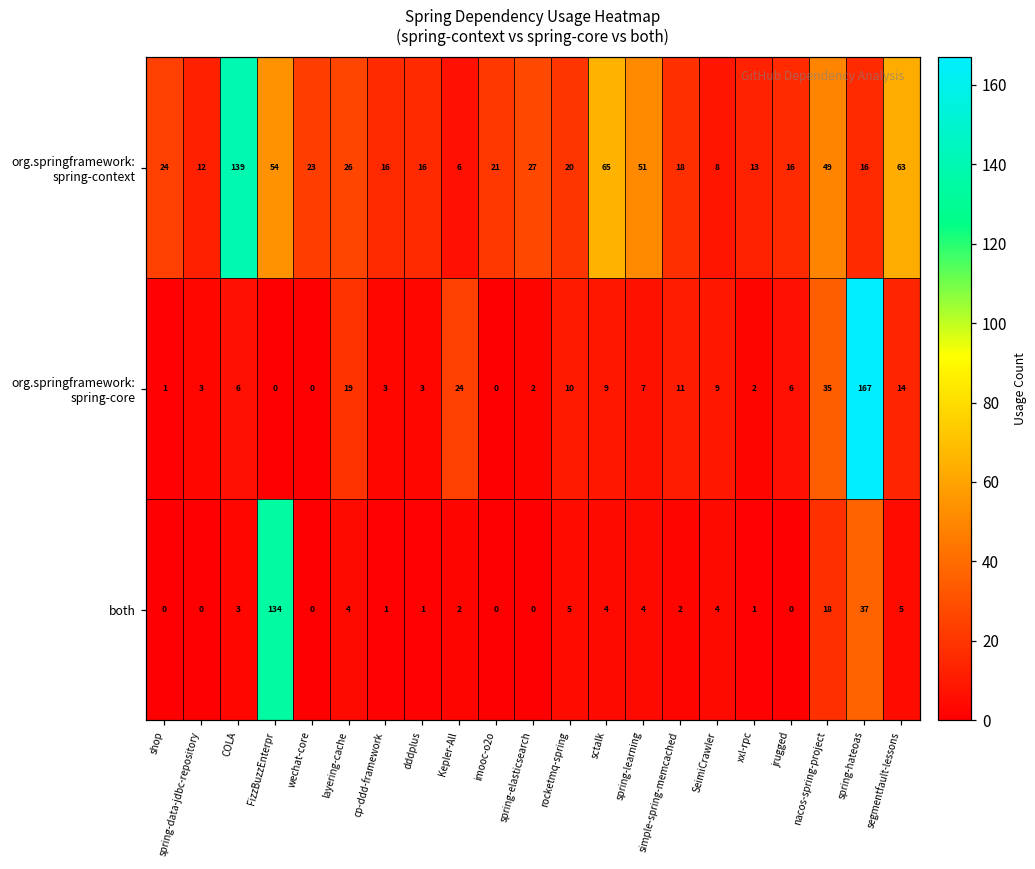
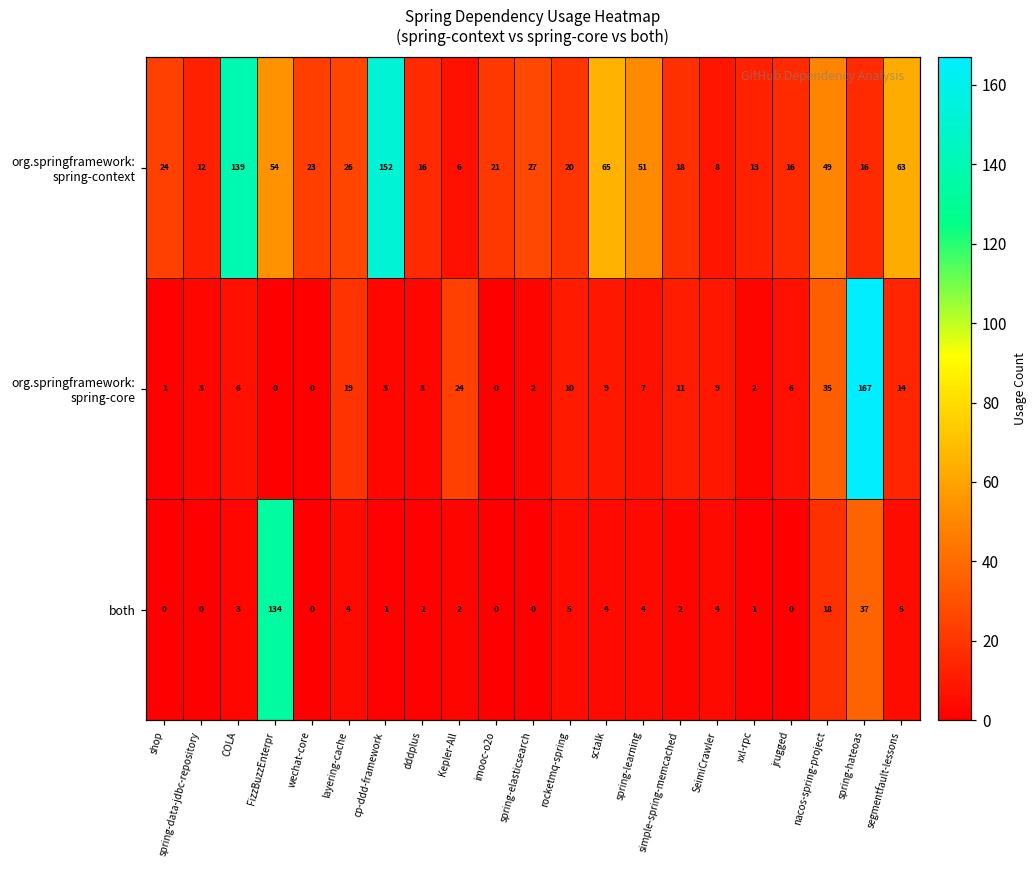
org.springframework: spring-context, cp-ddd-framework: 16 -> 152
